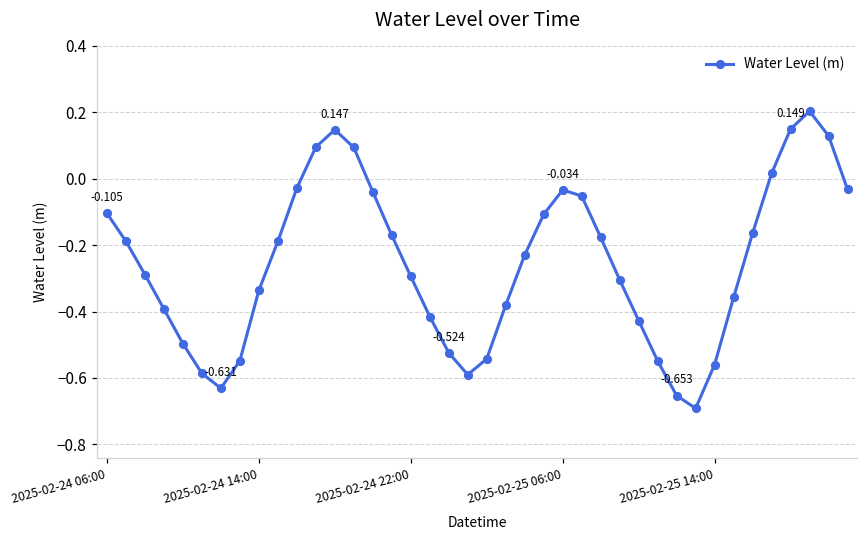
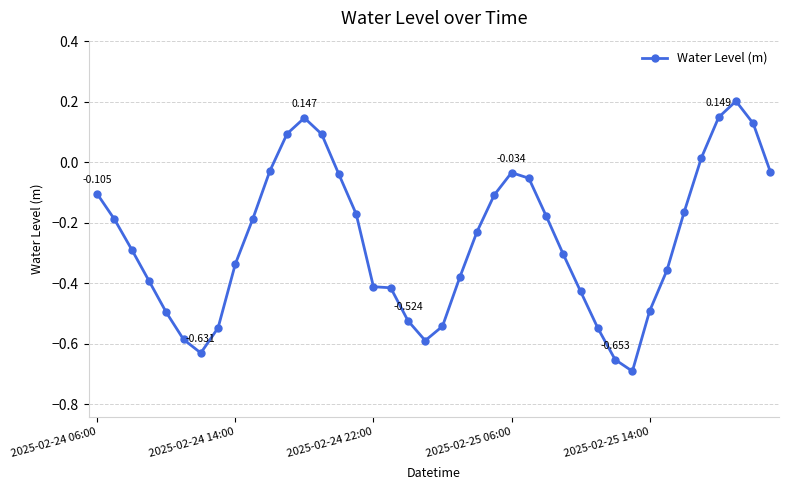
2025-02-24 22:00: -0.29 -> -0.41
2025-02-25 14:00: -0.56 -> -0.49
